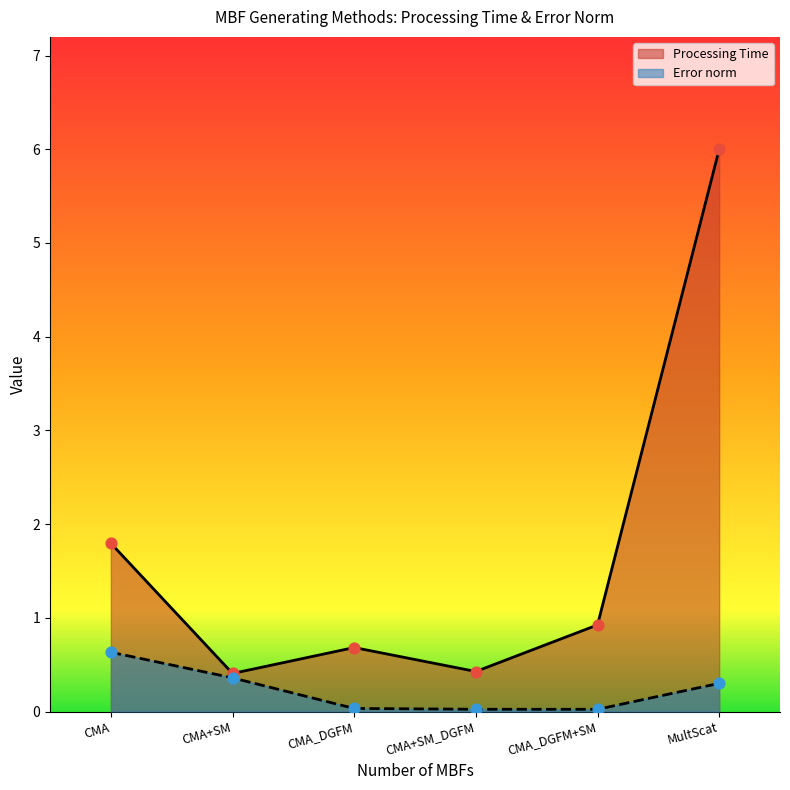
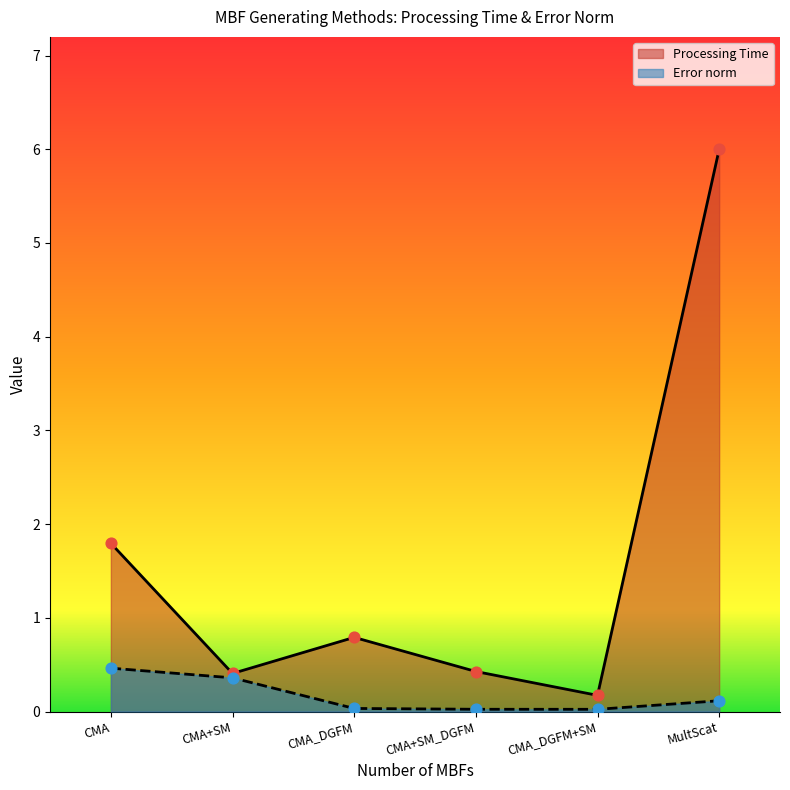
Error norm, CMA: 0.6 -> 0.5
Processing Time, CMA_DGFM: 0.7 -> 0.8
Processing Time, CMA_DGFM+SM: 0.9 -> 0.2
Error norm, MultScat: 0.3 -> 0.1
